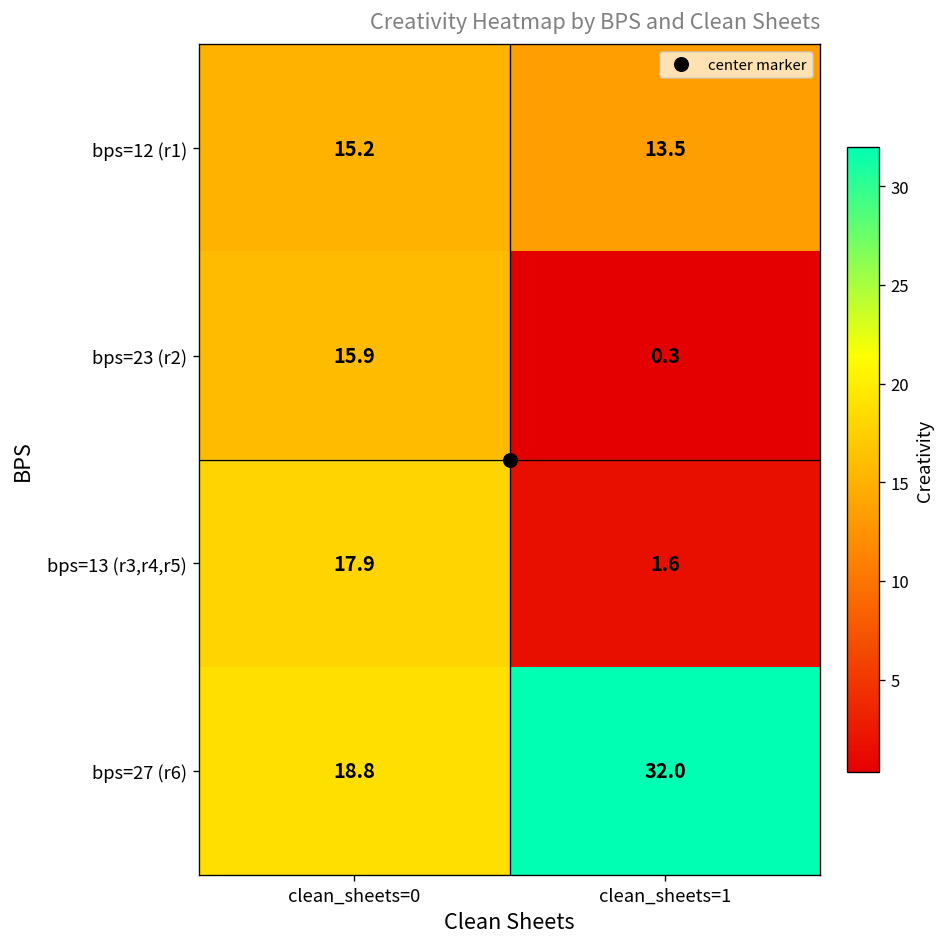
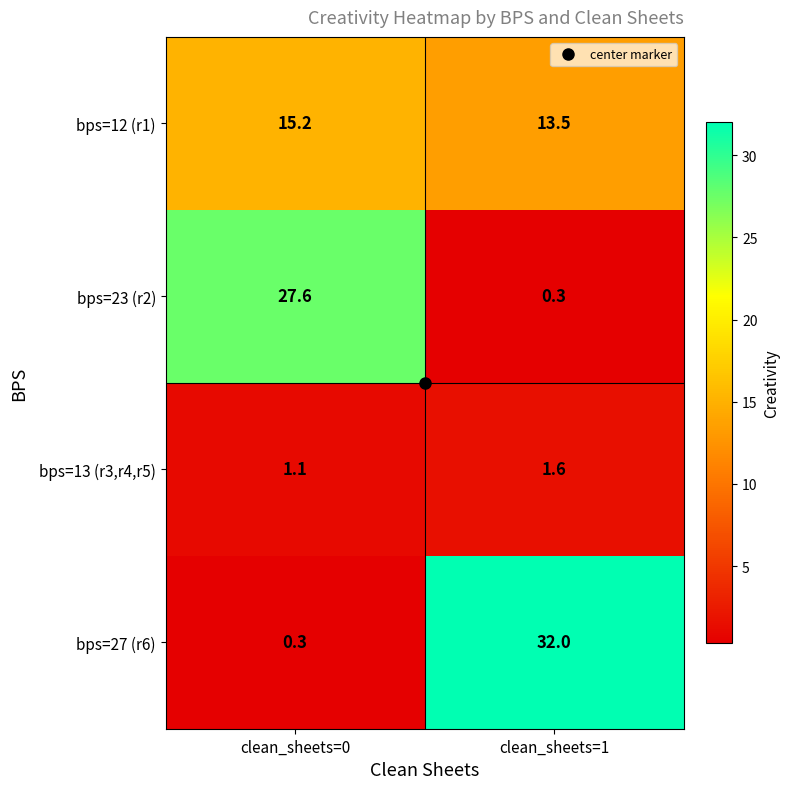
bps=23 (r2), clean_sheets=0: 15.9 -> 27.6
bps=13 (r3,r4,r5), clean_sheets=0: 17.9 -> 1.1
bps=27 (r6), clean_sheets=0: 18.8 -> 0.3
